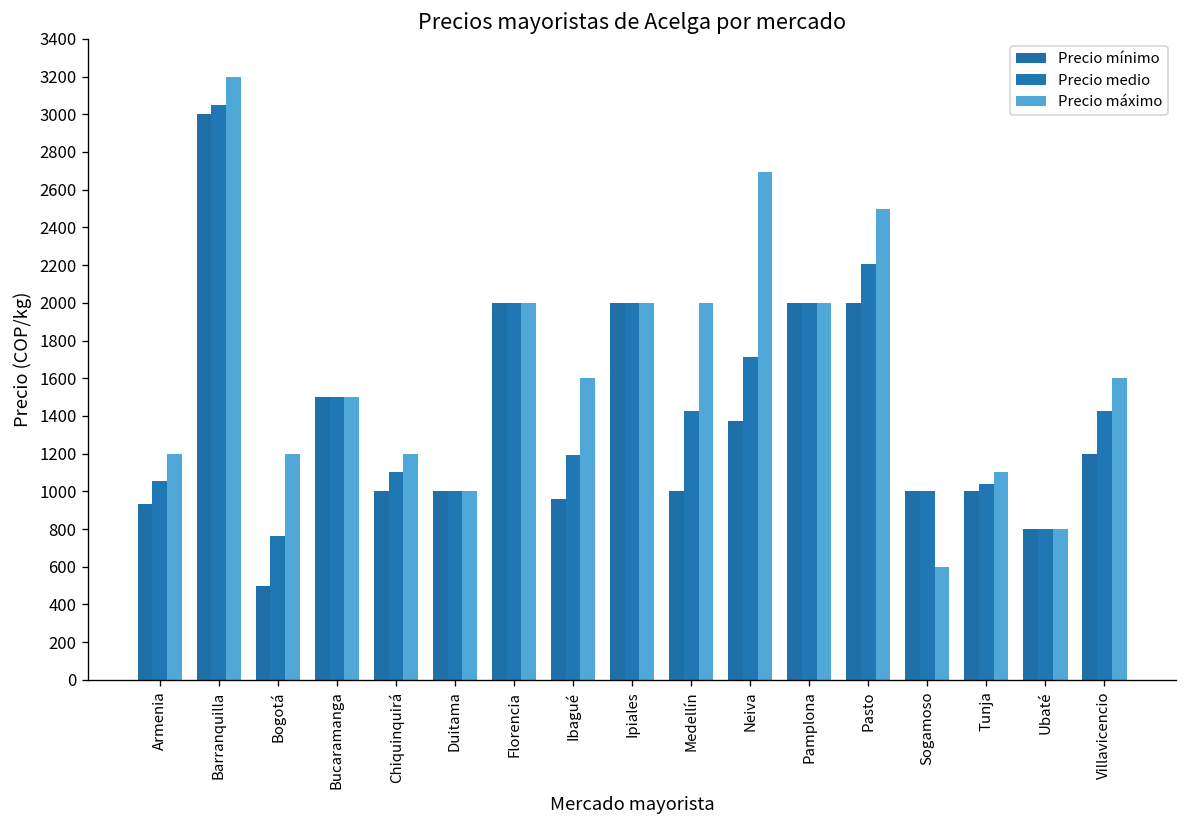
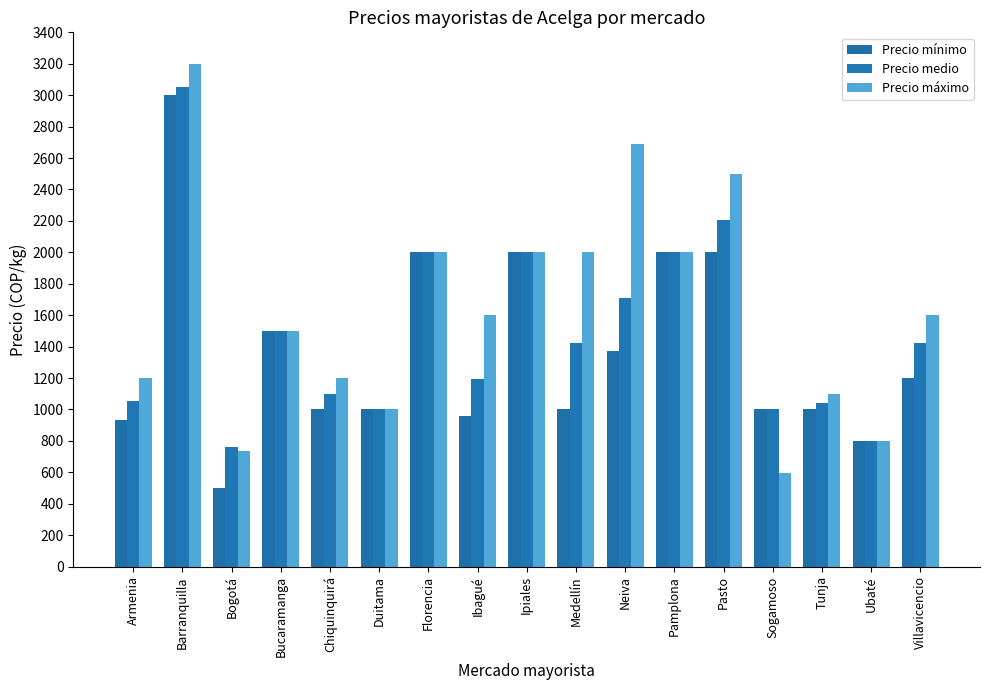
Precio máximo, Bogotá: 1200 -> 740
